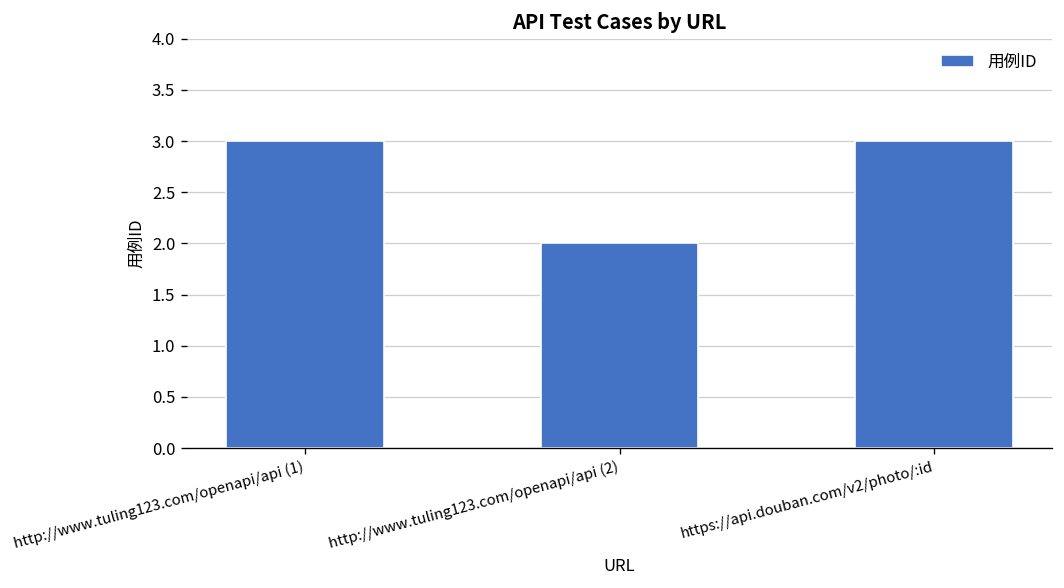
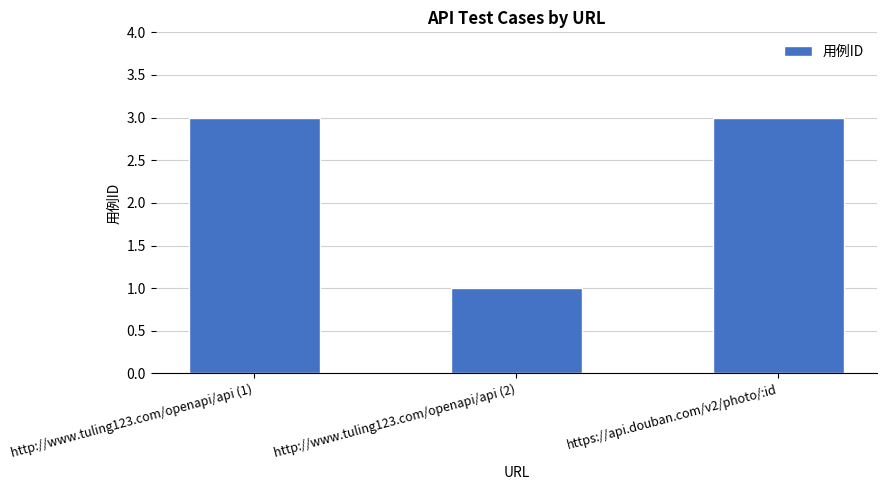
http://www.tuling123.com/openapi/api (2): 2 -> 1
